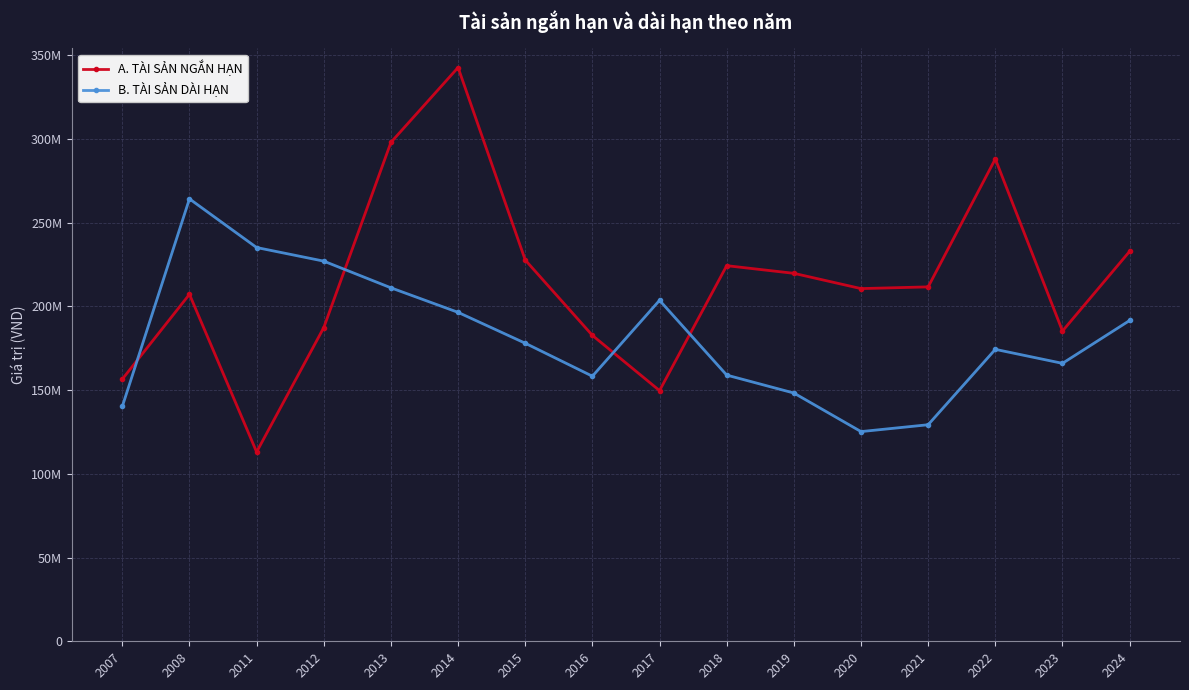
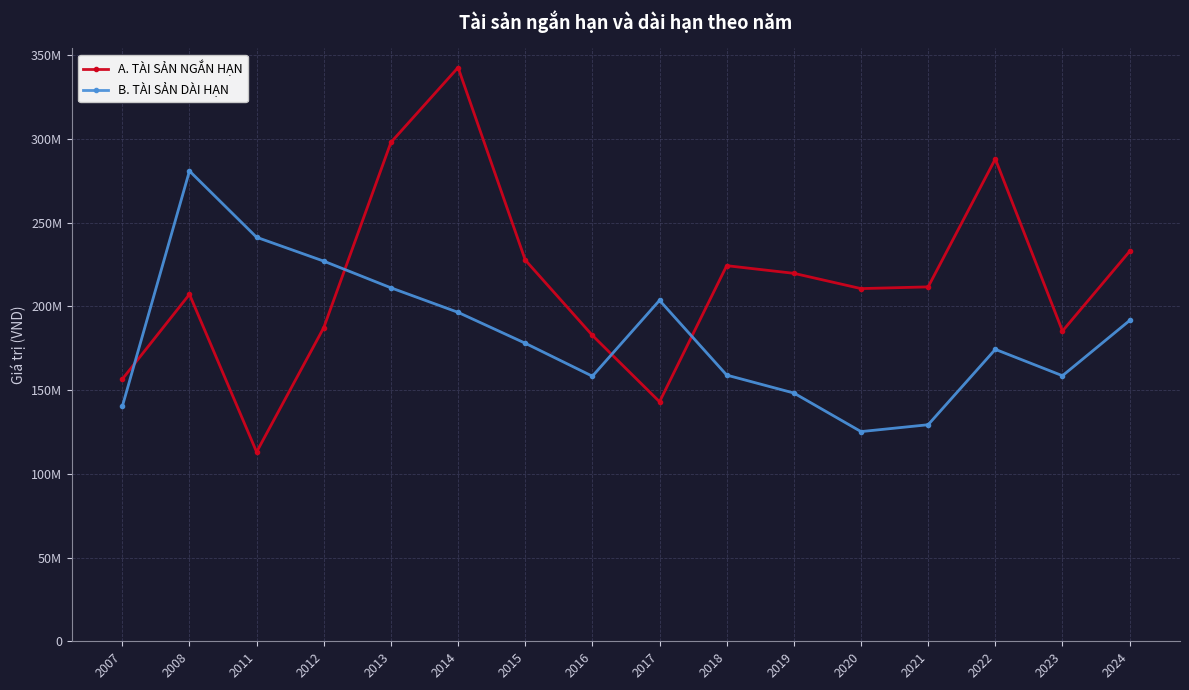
B. TÀI SẢN DÀI HẠN, 2008: 264000000 -> 281000000
B. TÀI SẢN DÀI HẠN, 2011: 235000000 -> 241000000
A. TÀI SẢN NGẮN HẠN, 2017: 150000000 -> 143000000
B. TÀI SẢN DÀI HẠN, 2023: 166000000 -> 159000000
